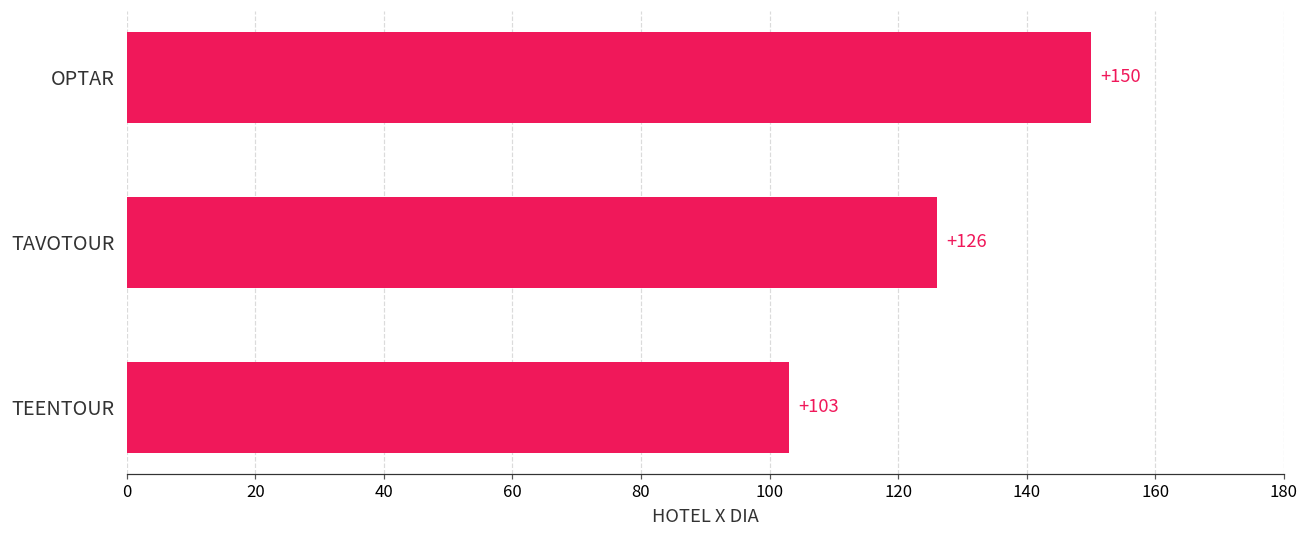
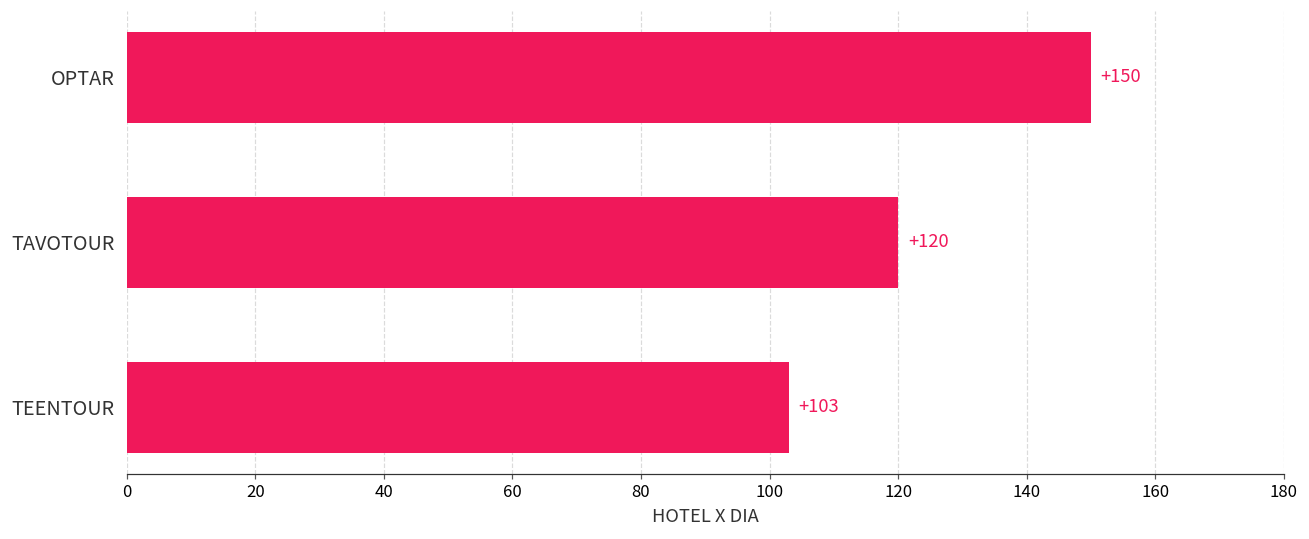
TAVOTOUR: +126 -> +120
